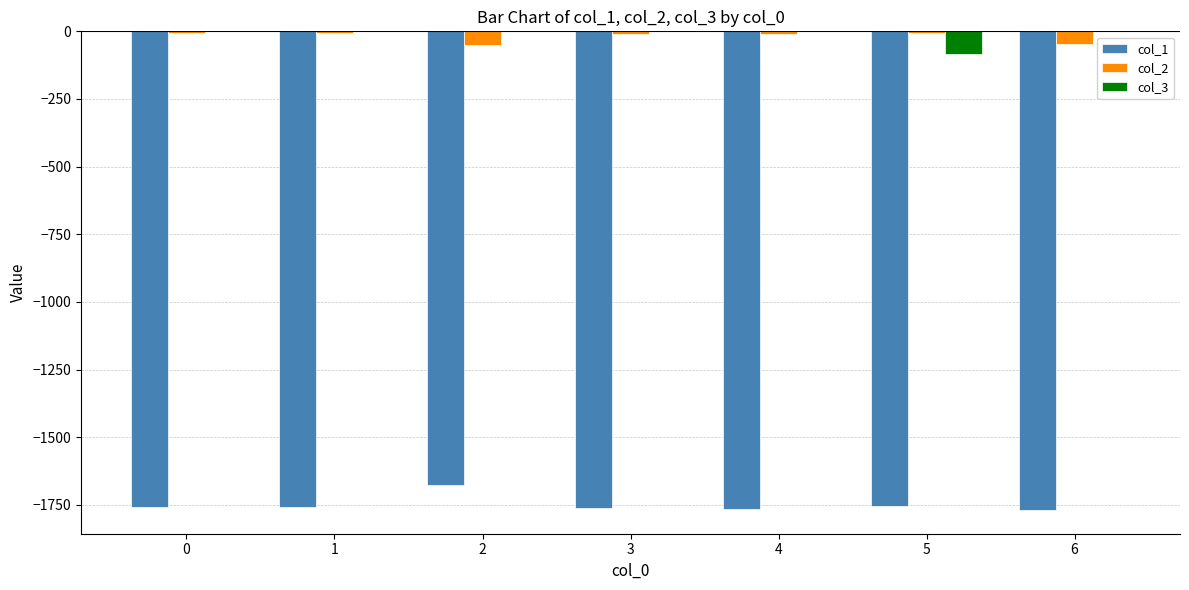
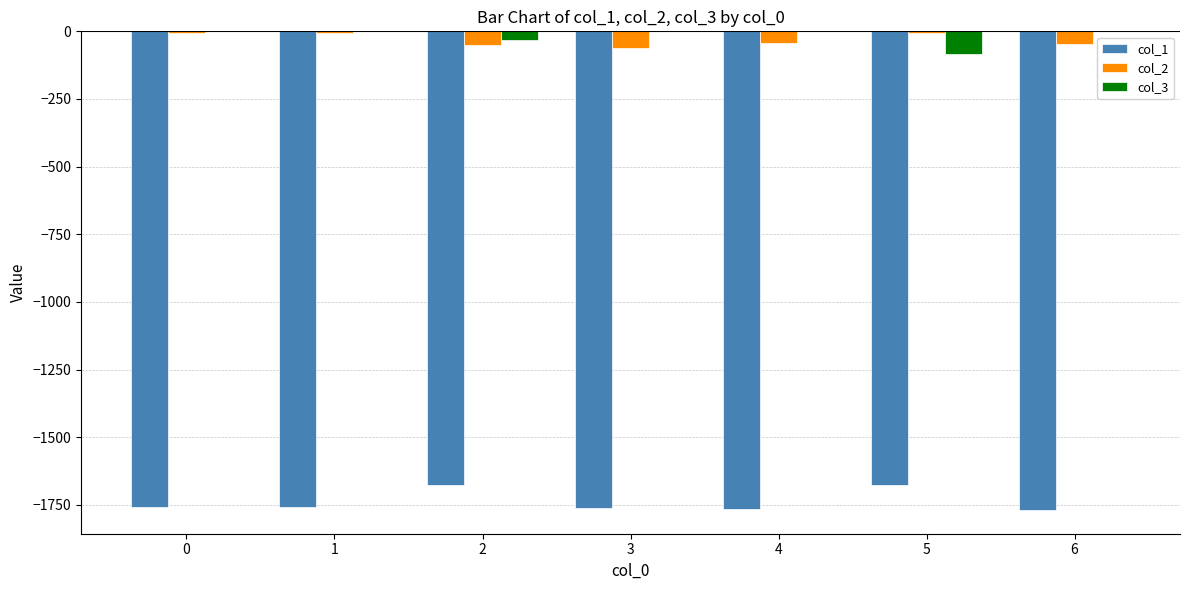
col_3, 2: 0 -> -30
col_2, 3: -10 -> -60
col_2, 4: -10 -> -40
col_1, 5: -1750 -> -1680
